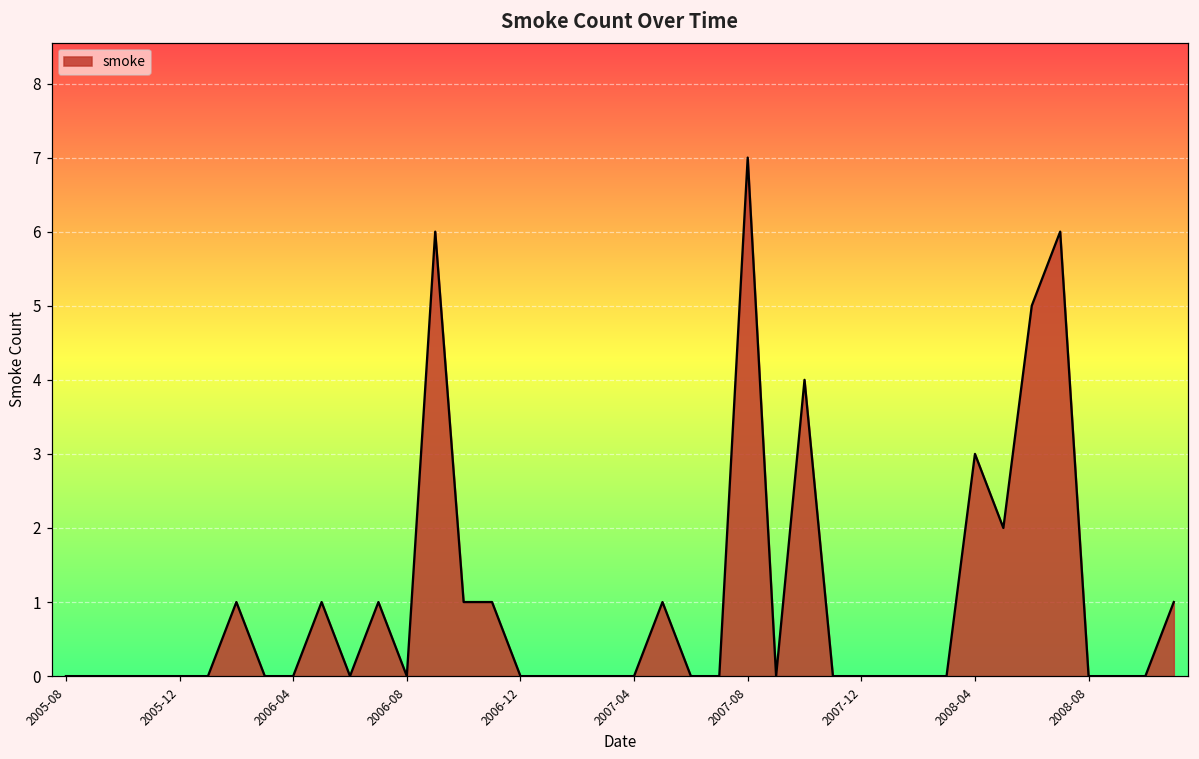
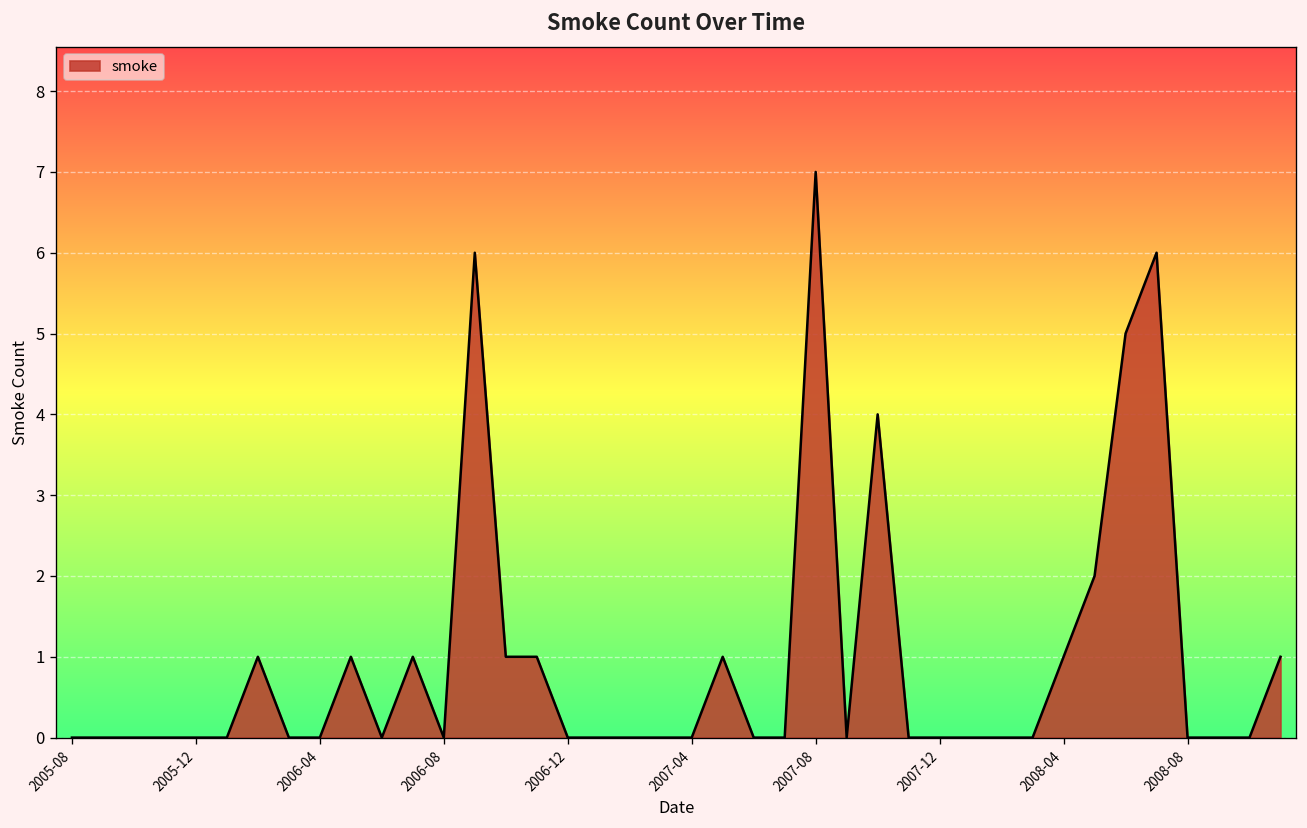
2008-04: 3 -> 1
